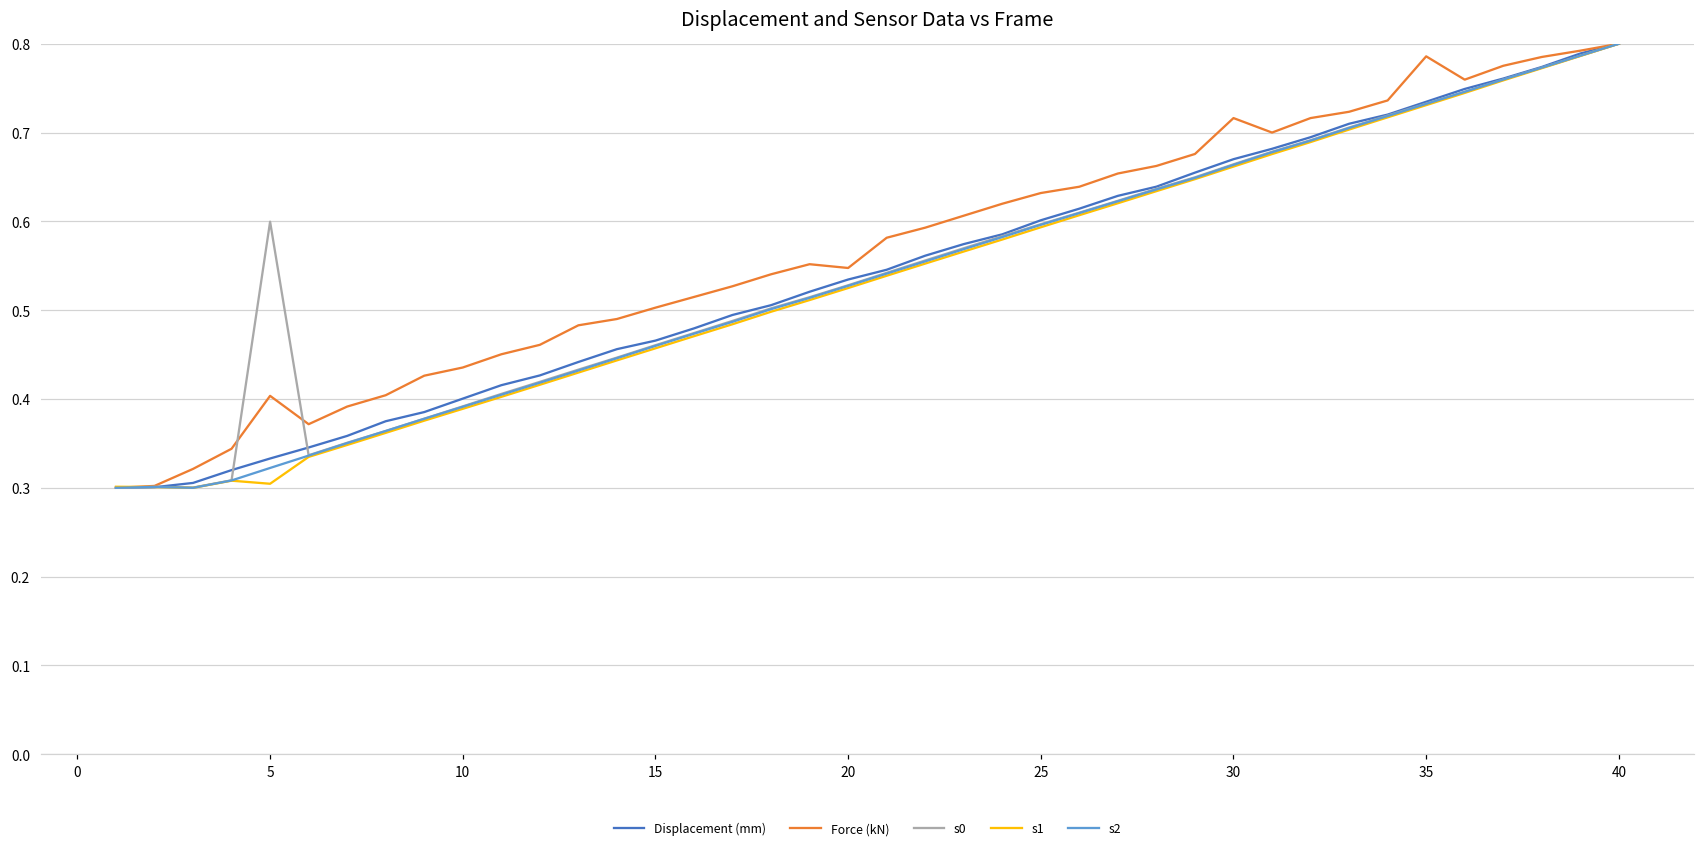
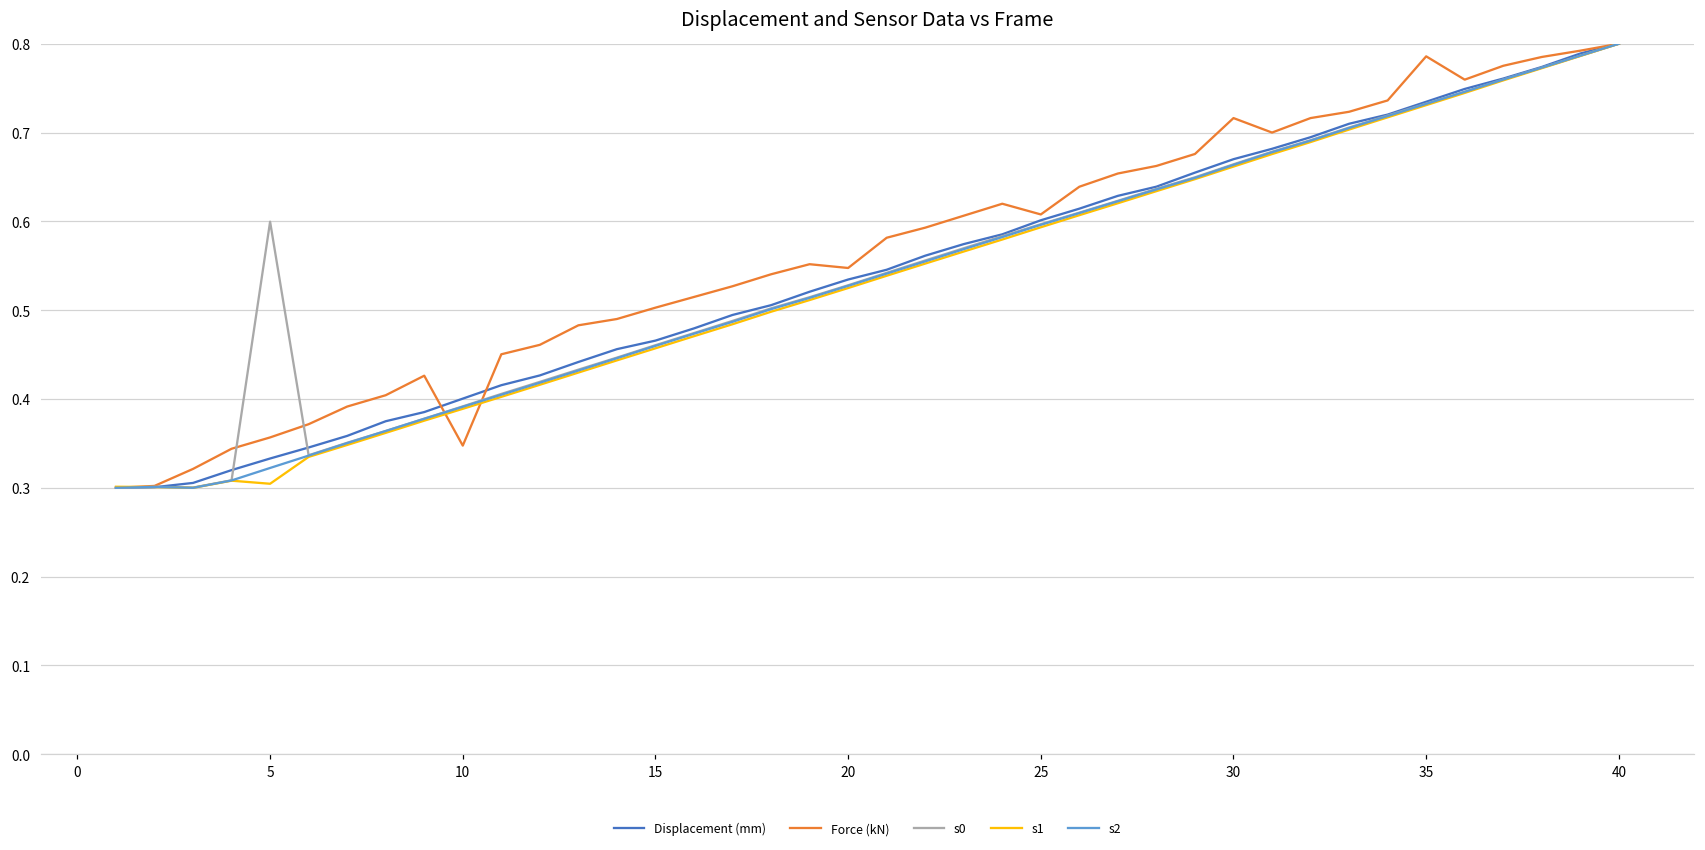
Force (kN), 5: 0.40 -> 0.36
Force (kN), 10: 0.44 -> 0.35
Force (kN), 25: 0.63 -> 0.61
